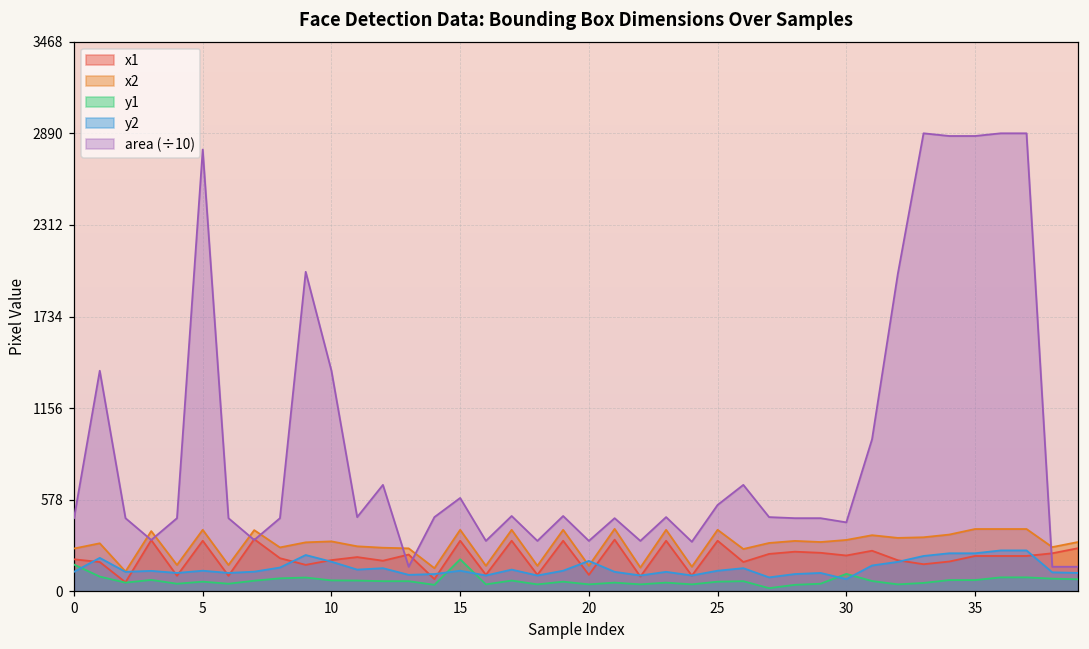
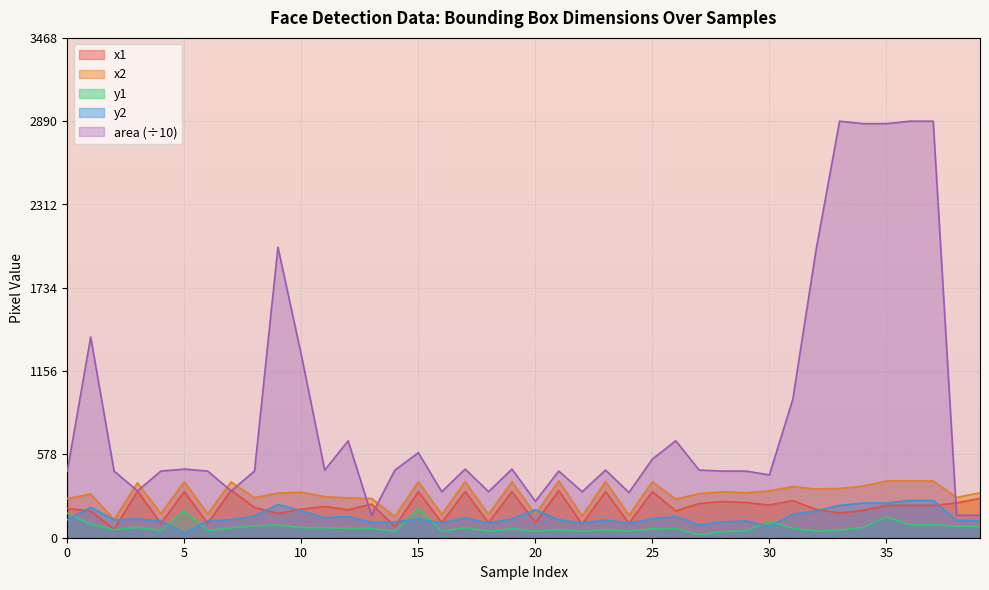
y1, 5: 60 -> 190
y2, 5: 130 -> 30
area (÷10), 5: 2790 -> 480
area (÷10), 10: 1390 -> 1270
area (÷10), 20: 320 -> 250
y1, 35: 70 -> 140
